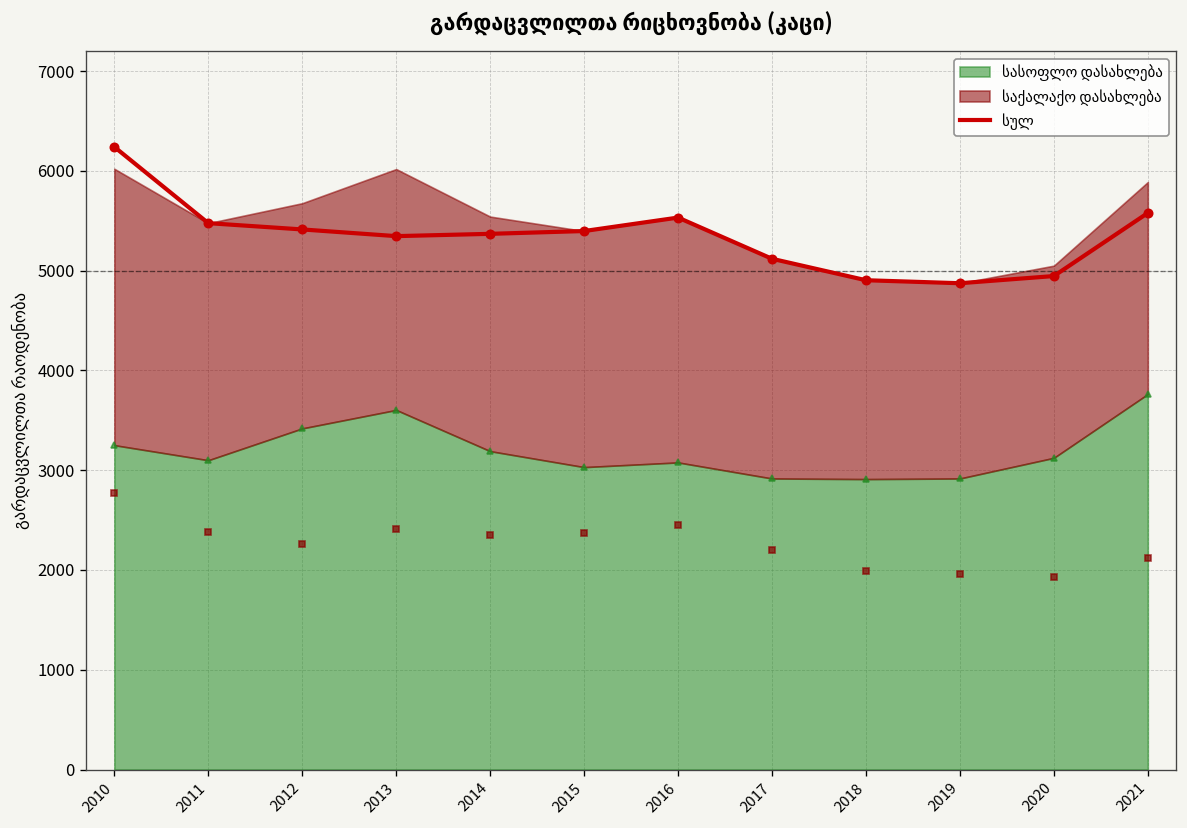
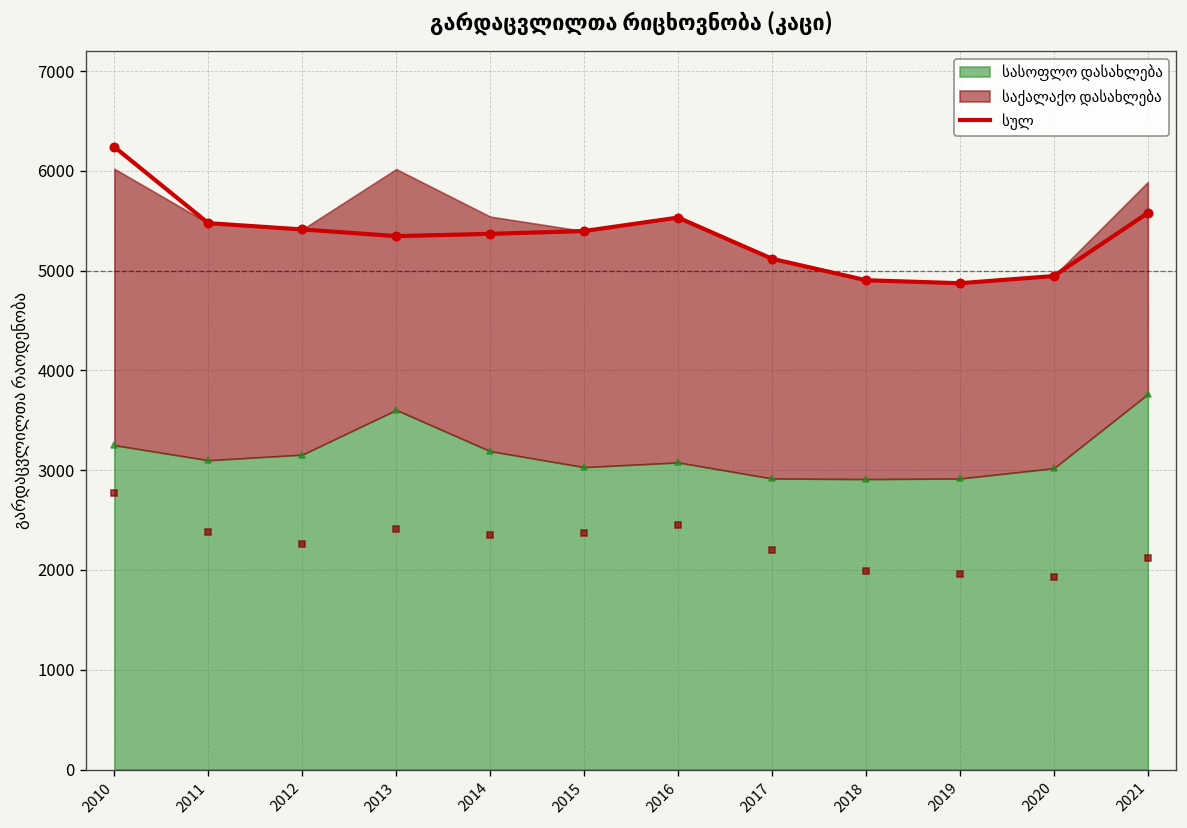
სასოფლო დასახლება, 2012: 3400 -> 3200
სასოფლო დასახლება, 2020: 3100 -> 3000
